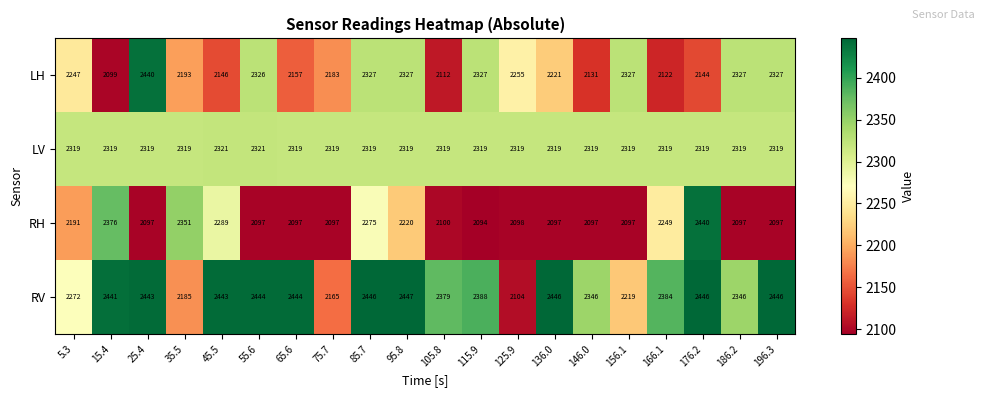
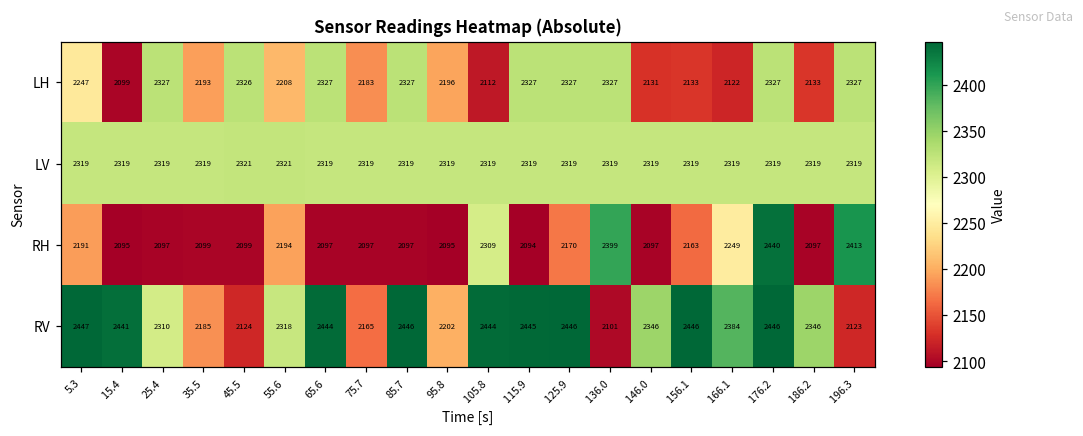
LH, 25.4: 2440 -> 2327
LH, 45.5: 2146 -> 2326
LH, 55.6: 2326 -> 2208
LH, 65.6: 2157 -> 2327
LH, 95.8: 2327 -> 2196
LH, 125.9: 2255 -> 2327
LH, 136.0: 2221 -> 2327
LH, 156.1: 2327 -> 2133
LH, 176.2: 2144 -> 2327
LH, 186.2: 2327 -> 2133
RH, 15.4: 2376 -> 2095
RH, 35.5: 2351 -> 2099
RH, 45.5: 2289 -> 2099
RH, 55.6: 2097 -> 2194
RH, 85.7: 2275 -> 2097
RH, 95.8: 2220 -> 2095
RH, 105.8: 2100 -> 2309
RH, 125.9: 2098 -> 2170
RH, 136.0: 2097 -> 2399
RH, 156.1: 2097 -> 2163
RH, 196.3: 2097 -> 2413
RV, 5.3: 2272 -> 2447
RV, 25.4: 2443 -> 2310
RV, 45.5: 2443 -> 2124
RV, 55.6: 2444 -> 2318
RV, 95.8: 2447 -> 2202
RV, 105.8: 2379 -> 2444
RV, 115.9: 2388 -> 2445
RV, 125.9: 2104 -> 2446
RV, 136.0: 2446 -> 2101
RV, 156.1: 2219 -> 2446
RV, 196.3: 2446 -> 2123
